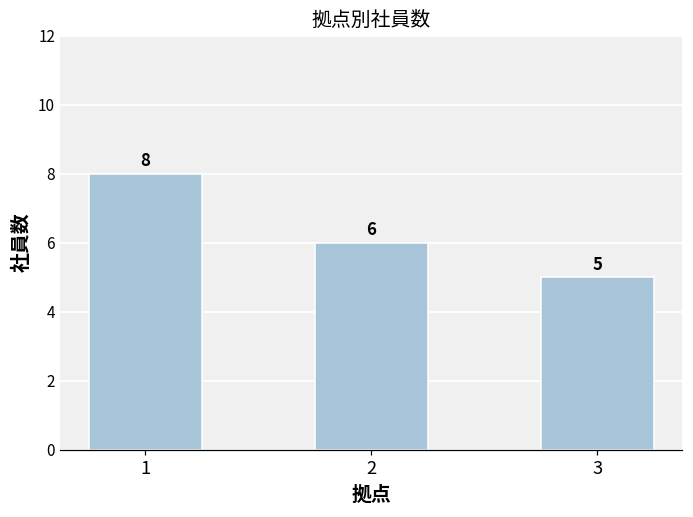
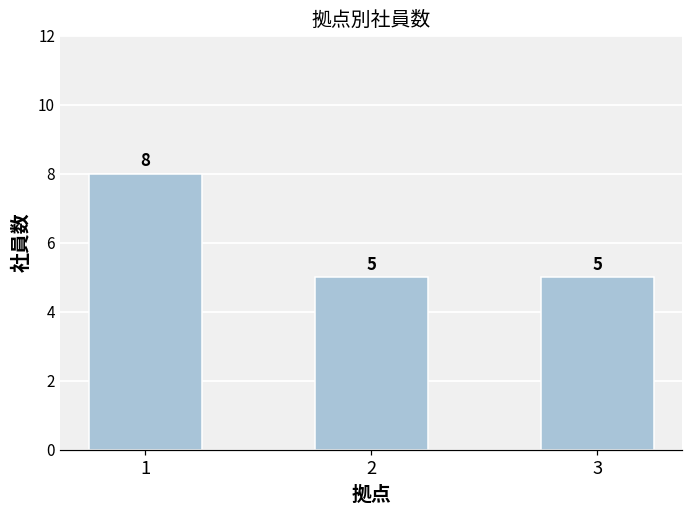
2: 6 -> 5
